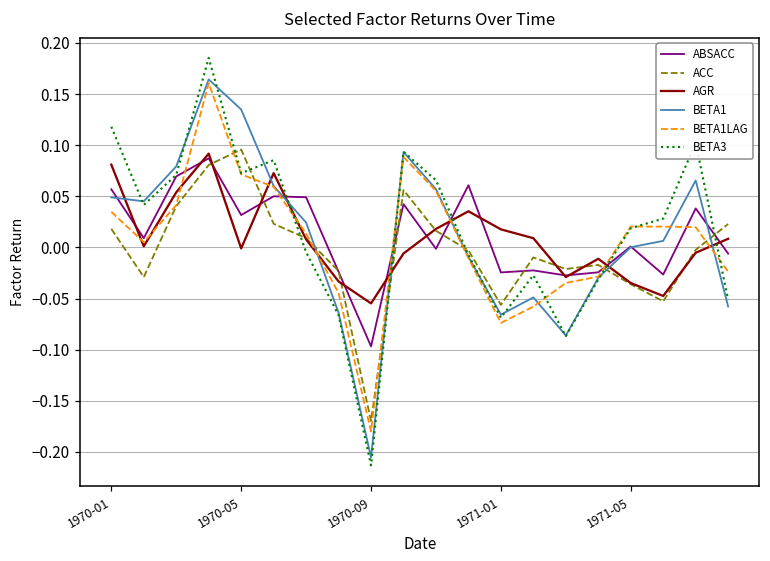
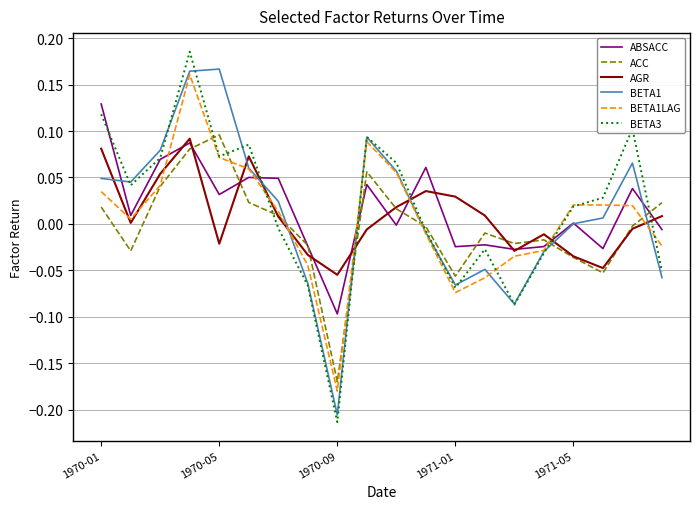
ABSACC, 1970-01: 0.06 -> 0.13
AGR, 1970-05: 0.00 -> -0.02
BETA1, 1970-05: 0.13 -> 0.17
AGR, 1971-01: 0.02 -> 0.03
